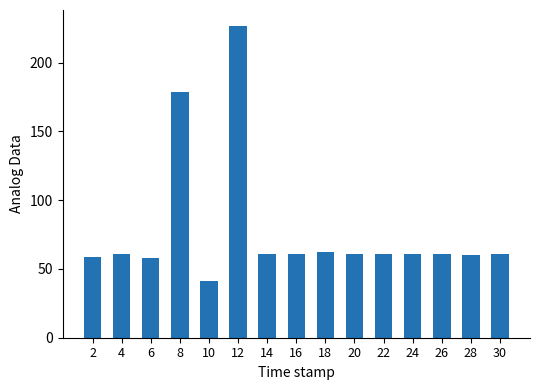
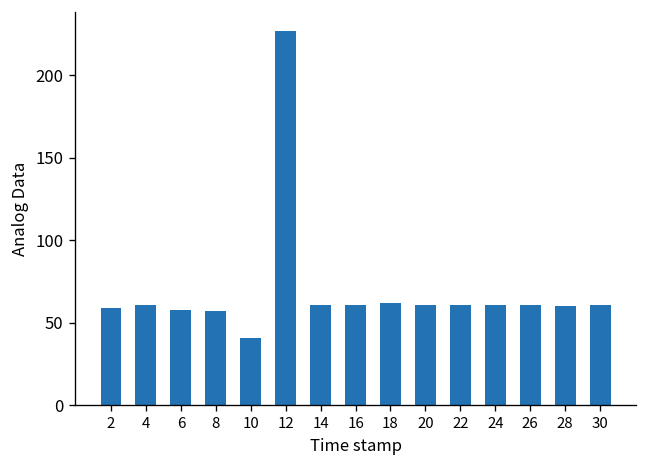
8: 179 -> 57
